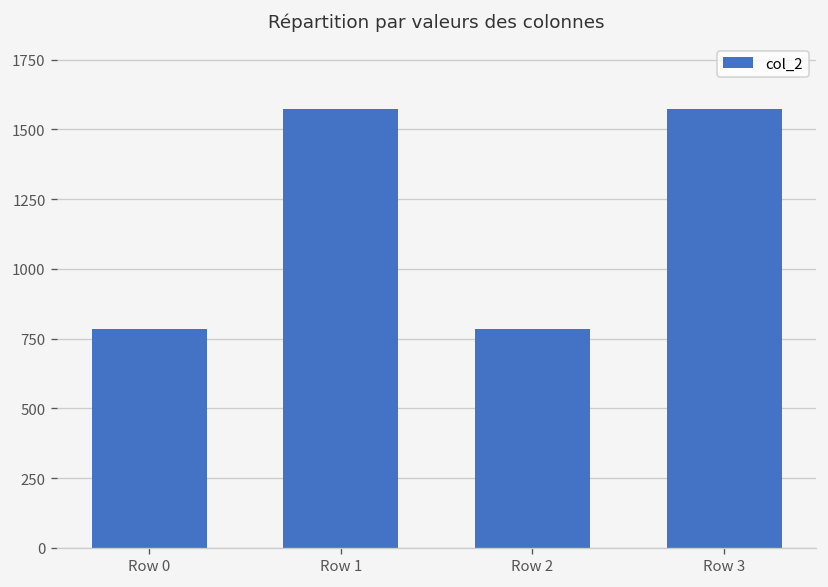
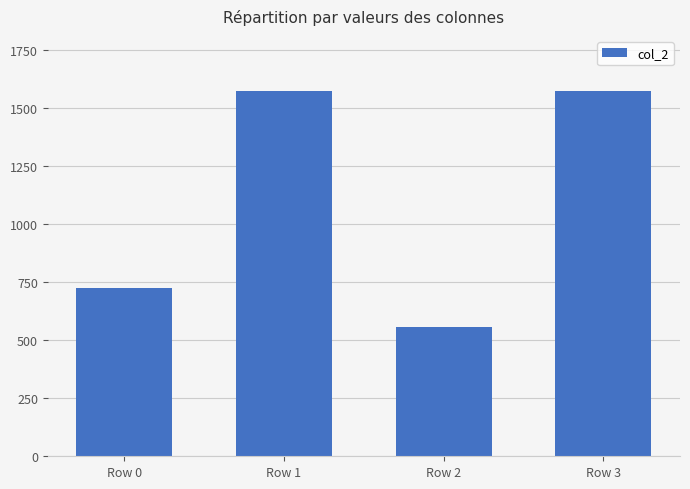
Row 0: 780 -> 720
Row 2: 780 -> 560
